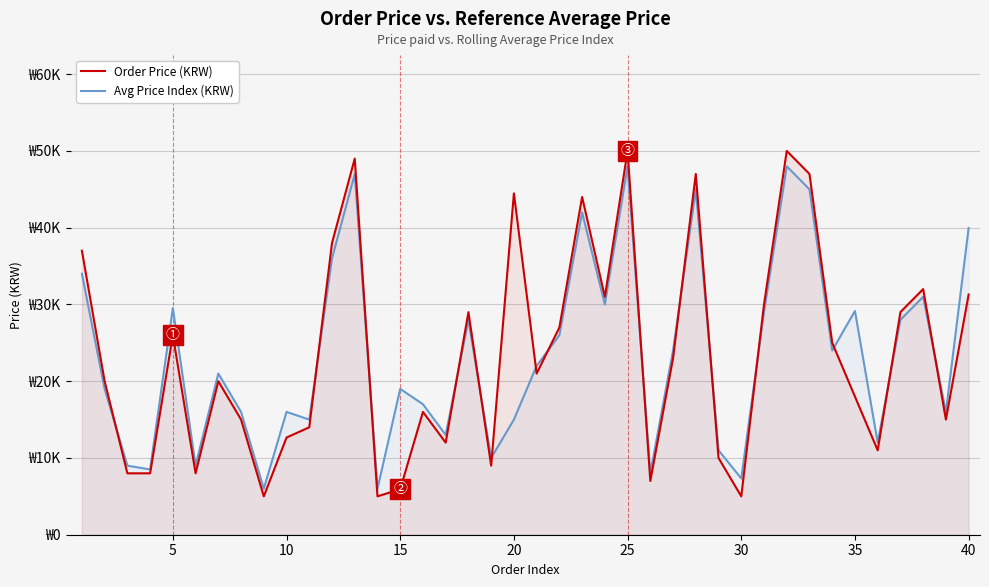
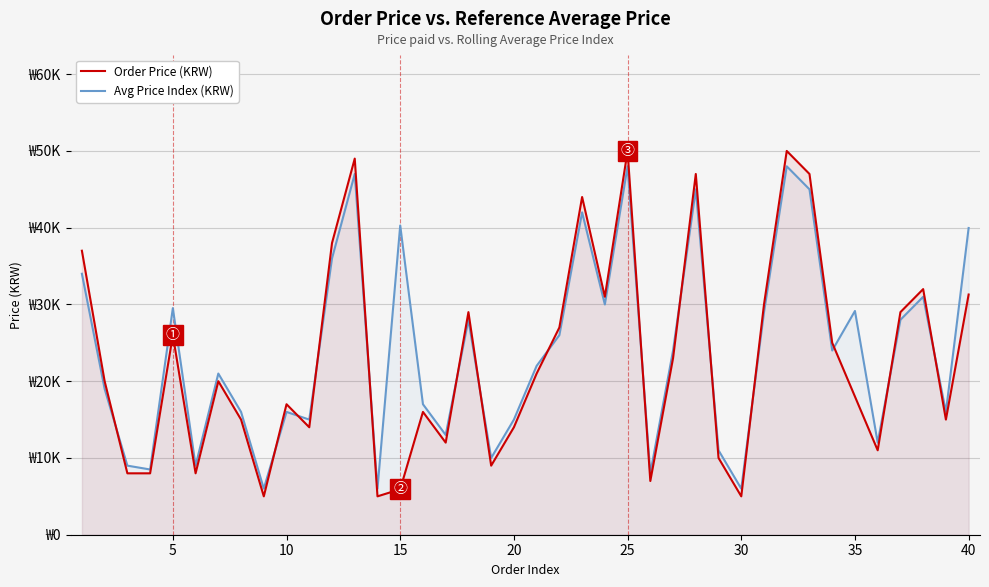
Order Price (KRW), 10: ₩13000 -> ₩17000
Avg Price Index (KRW), 15: ₩19000 -> ₩40000
Order Price (KRW), 20: ₩44000 -> ₩14000
Avg Price Index (KRW), 30: ₩7000 -> ₩6000
